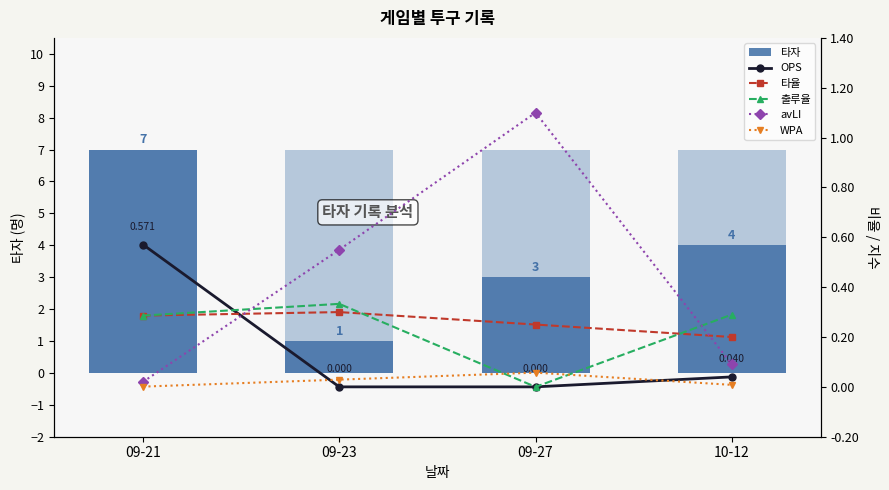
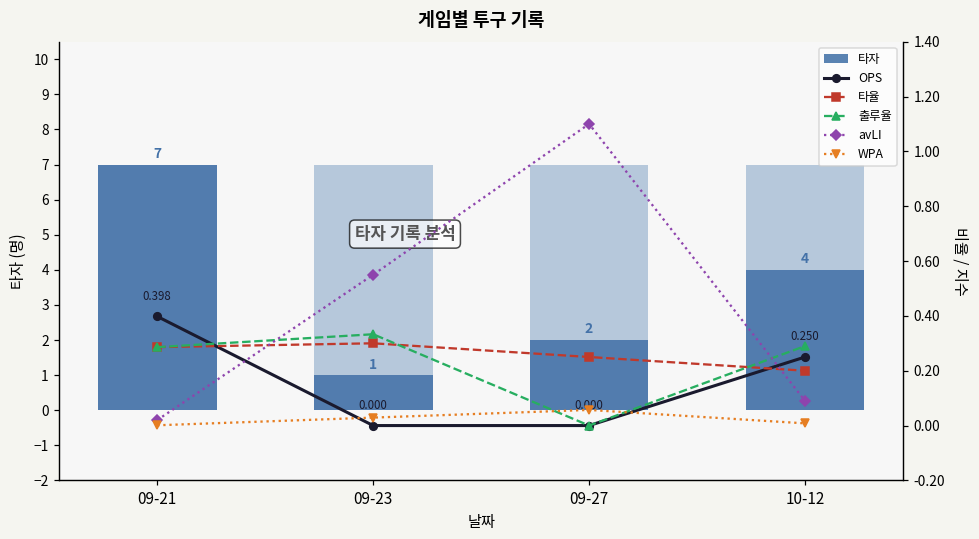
타자, 09-27: 3 -> 2
OPS, 09-21: 0.571 -> 0.398
OPS, 10-12: 0.040 -> 0.250
